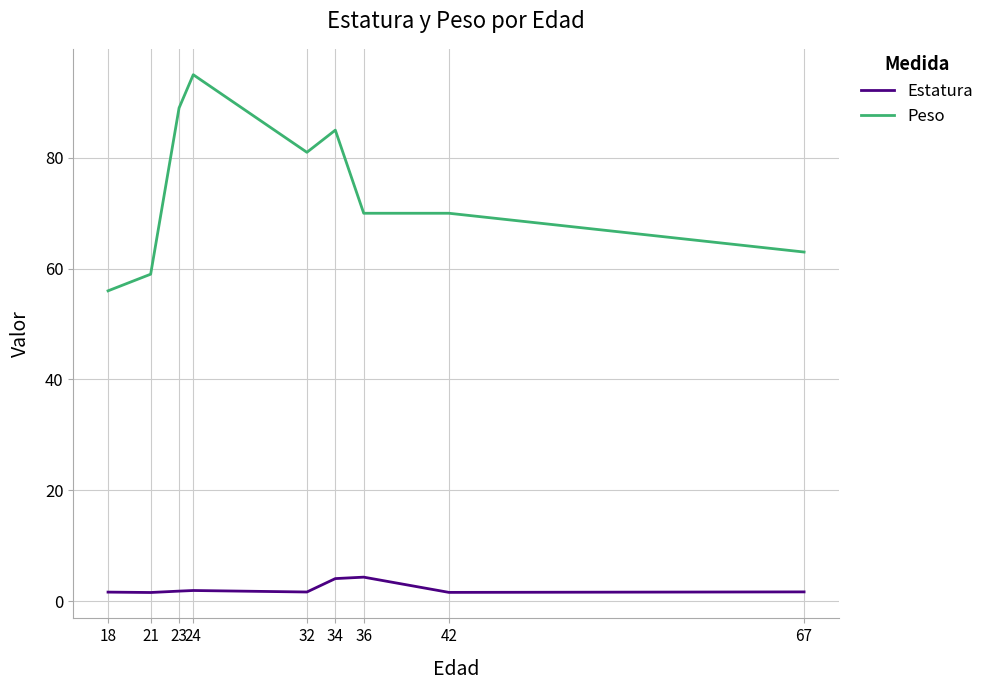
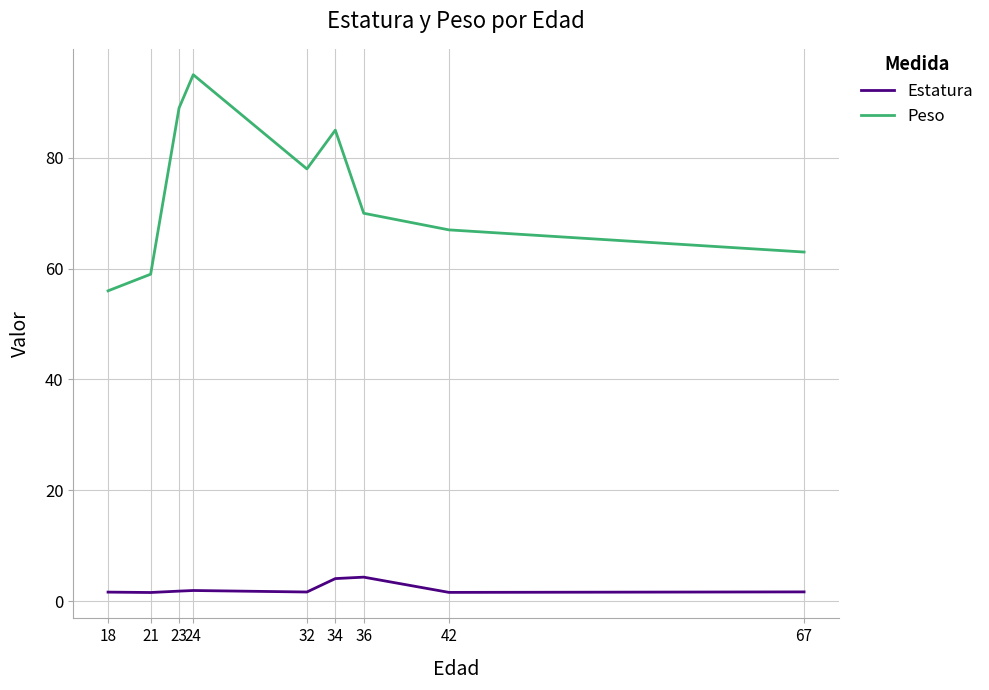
Peso, 32: 81 -> 78
Peso, 42: 70 -> 67
